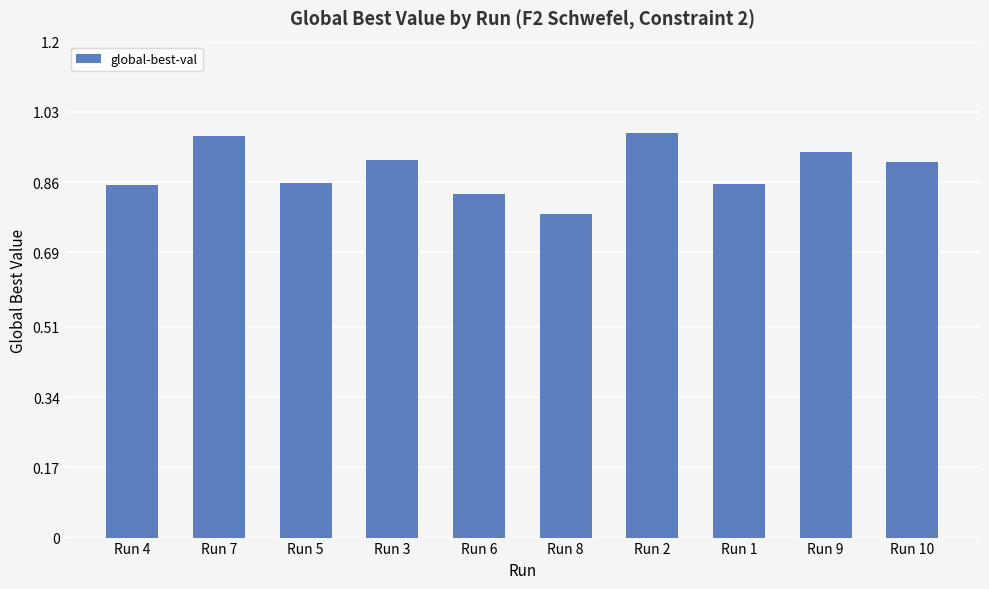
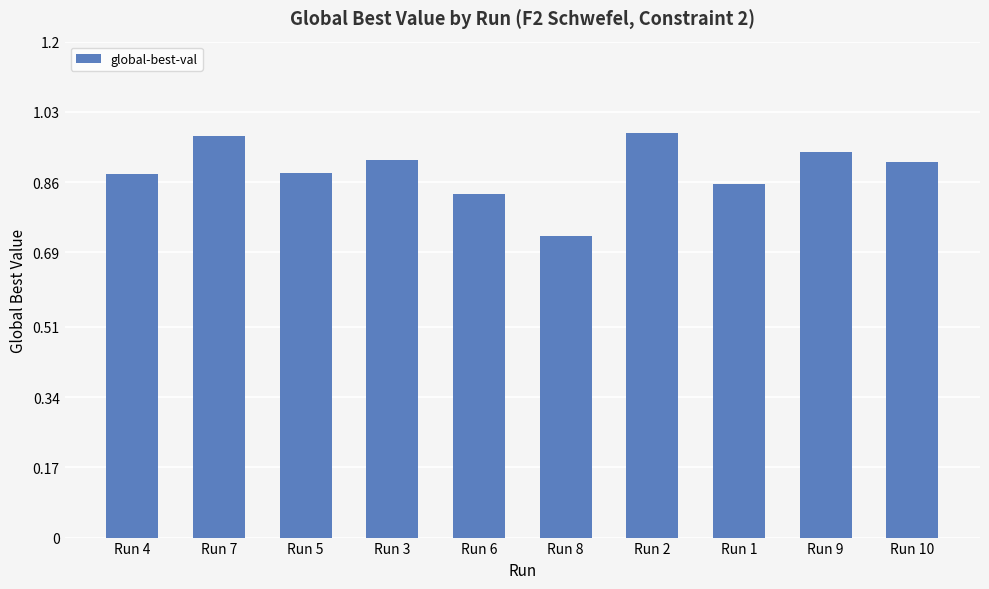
Run 4: 0.85 -> 0.88
Run 5: 0.86 -> 0.88
Run 8: 0.78 -> 0.73
